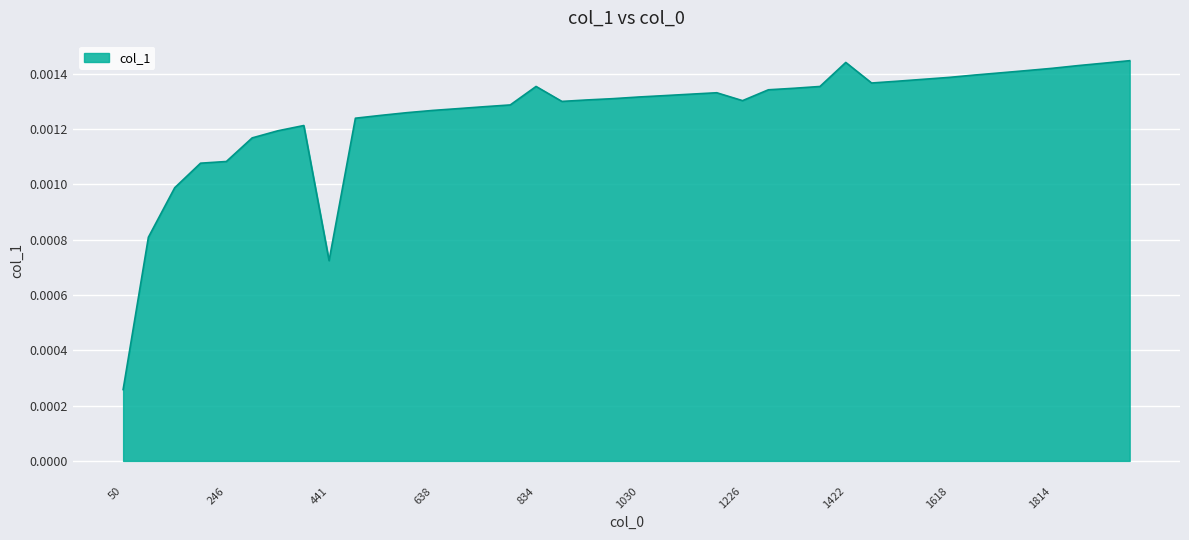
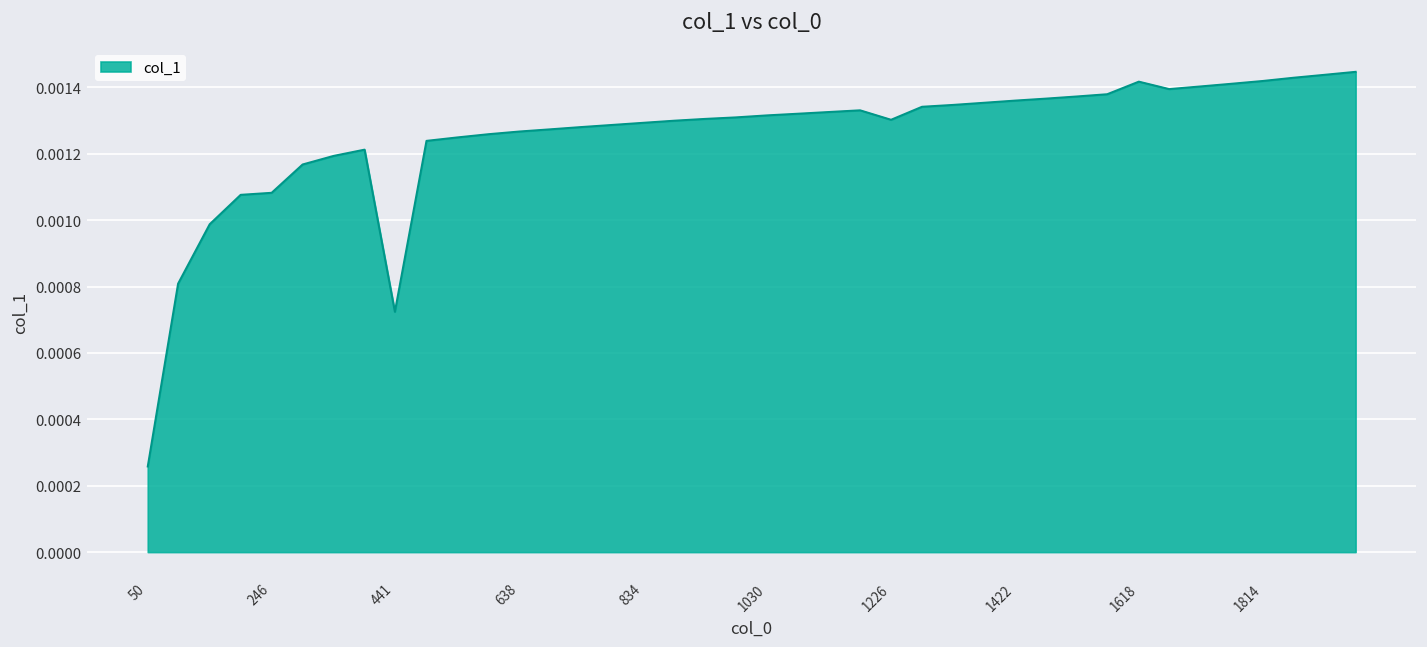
834: 0.00135 -> 0.00129
1422: 0.00144 -> 0.00136
1618: 0.00139 -> 0.00142
